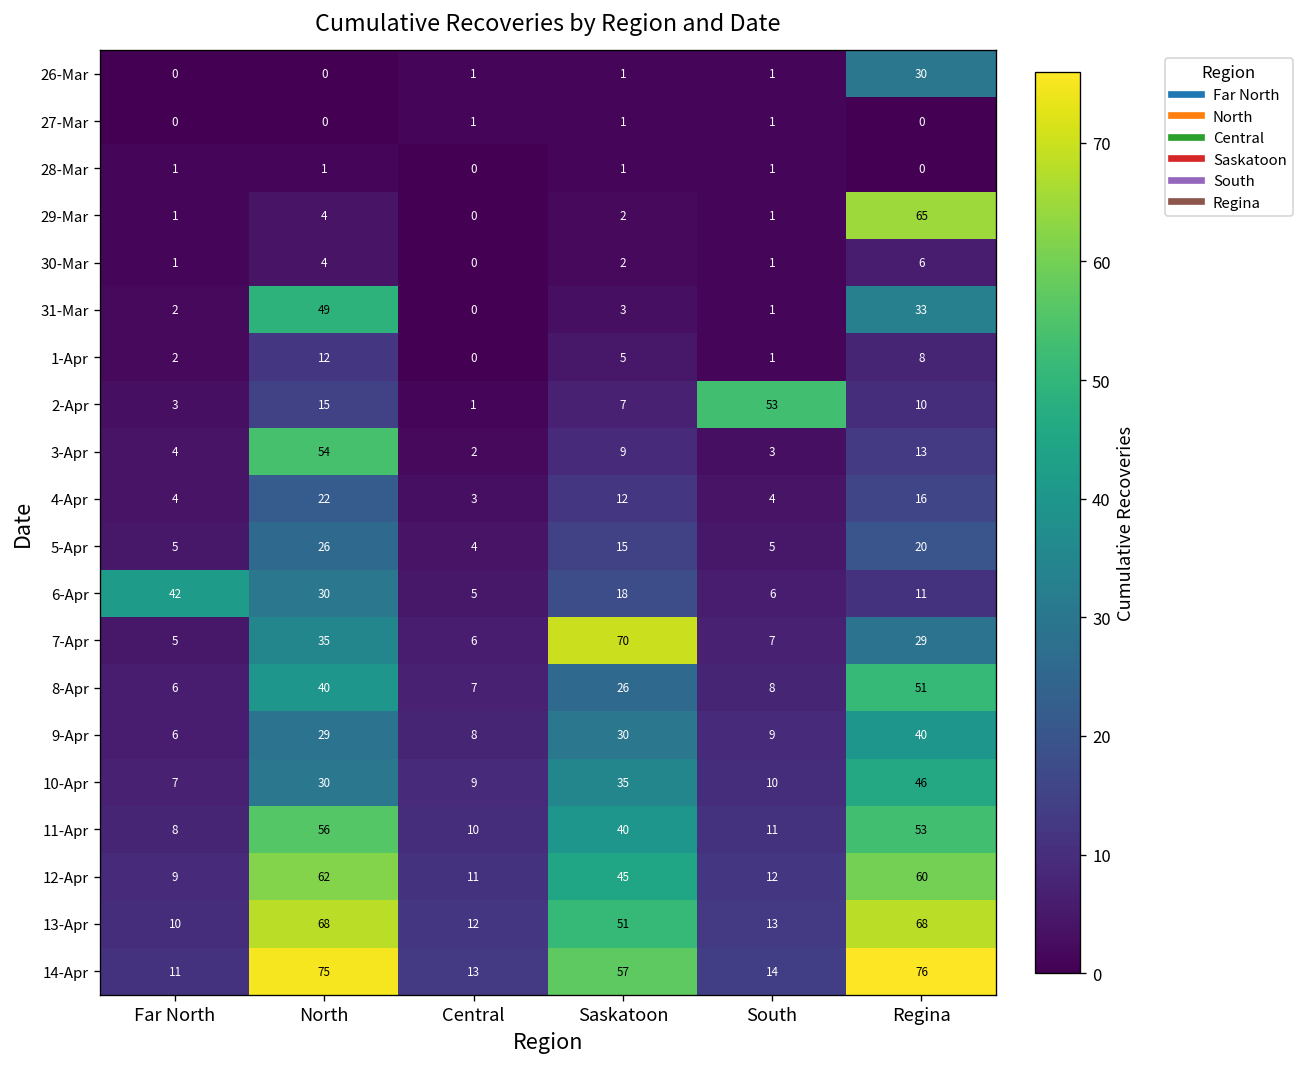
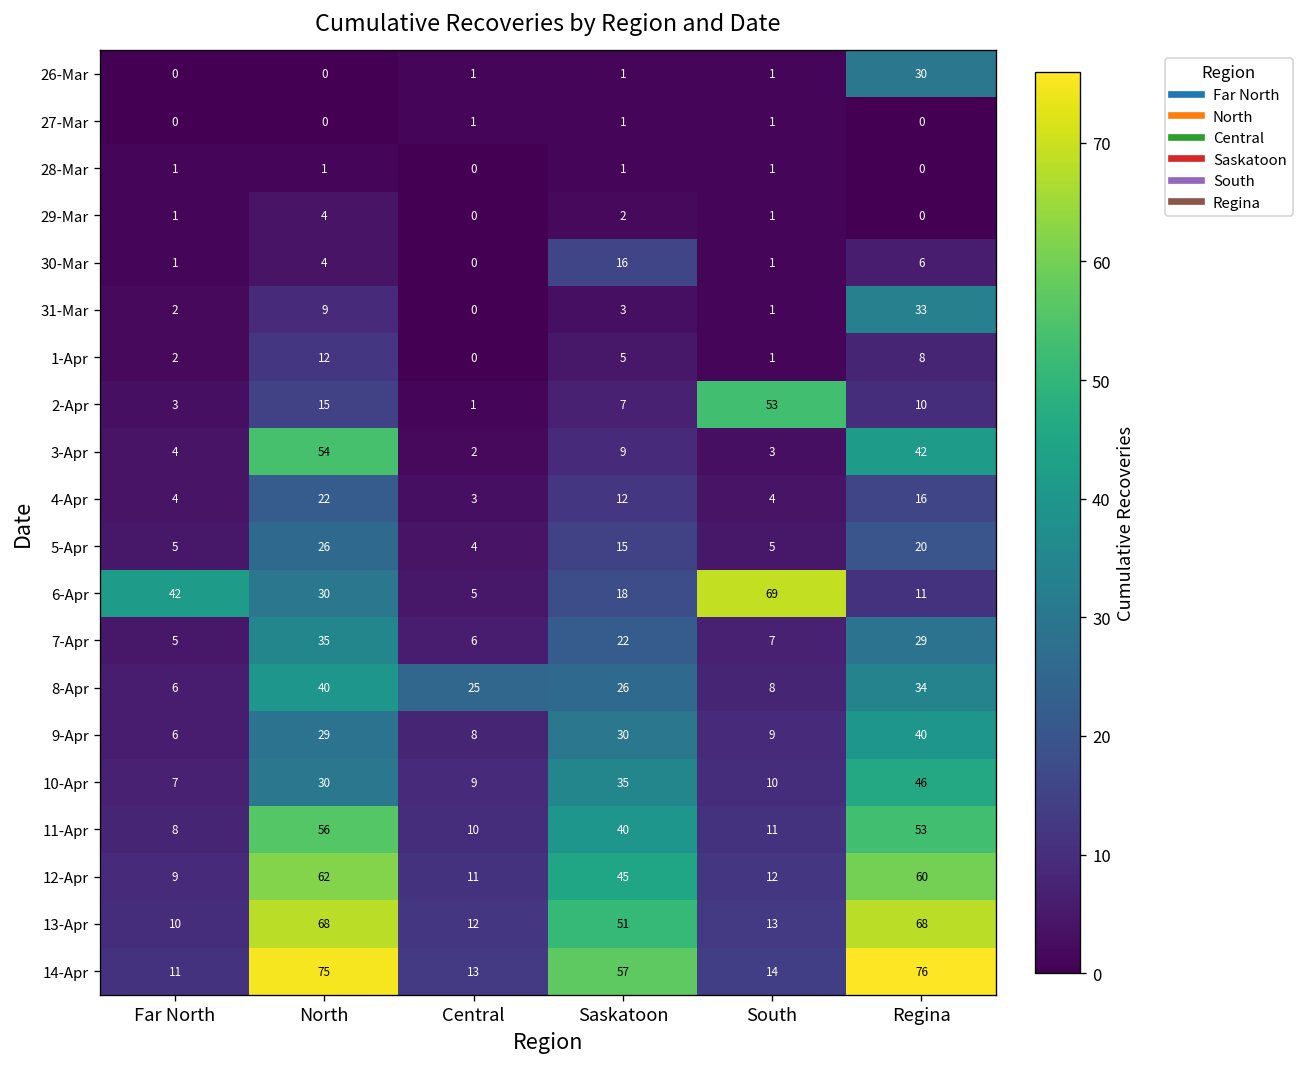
29-Mar, Regina: 65 -> 0
30-Mar, Saskatoon: 2 -> 16
31-Mar, North: 49 -> 9
3-Apr, Regina: 13 -> 42
6-Apr, South: 6 -> 69
7-Apr, Saskatoon: 70 -> 22
8-Apr, Central: 7 -> 25
8-Apr, Regina: 51 -> 34
